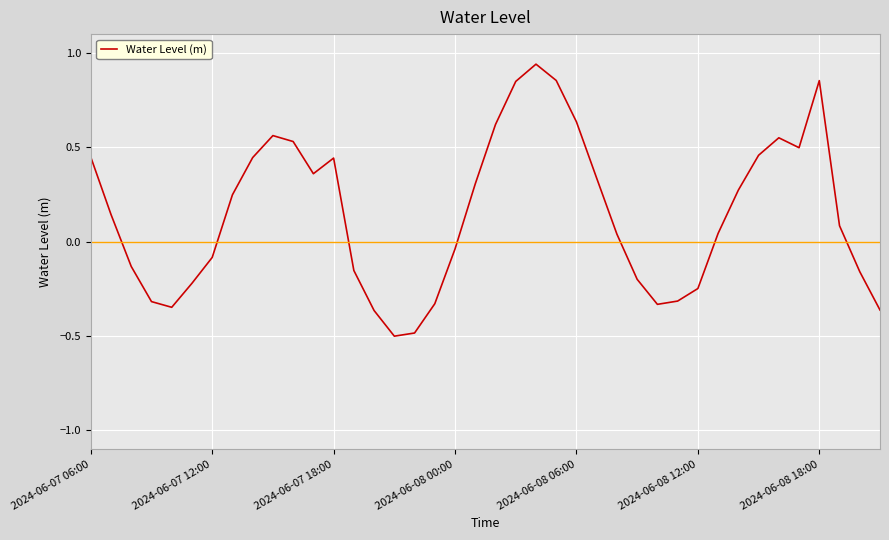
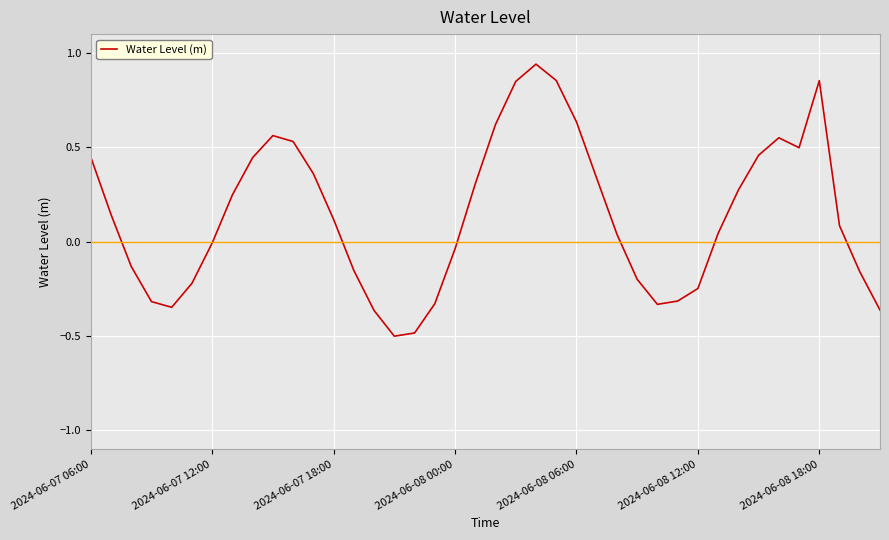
2024-06-07 12:00: -0.08 -> -0.01
2024-06-07 18:00: 0.44 -> 0.12
